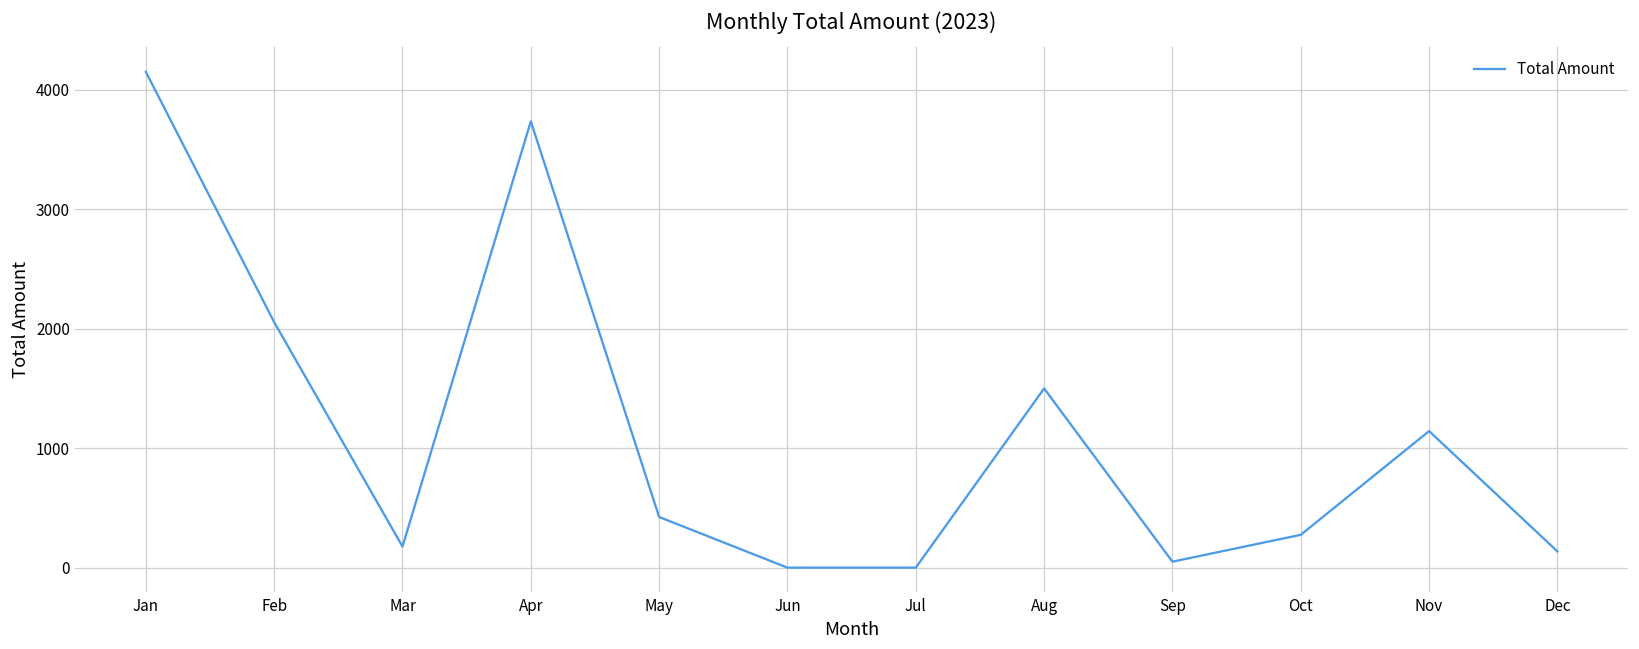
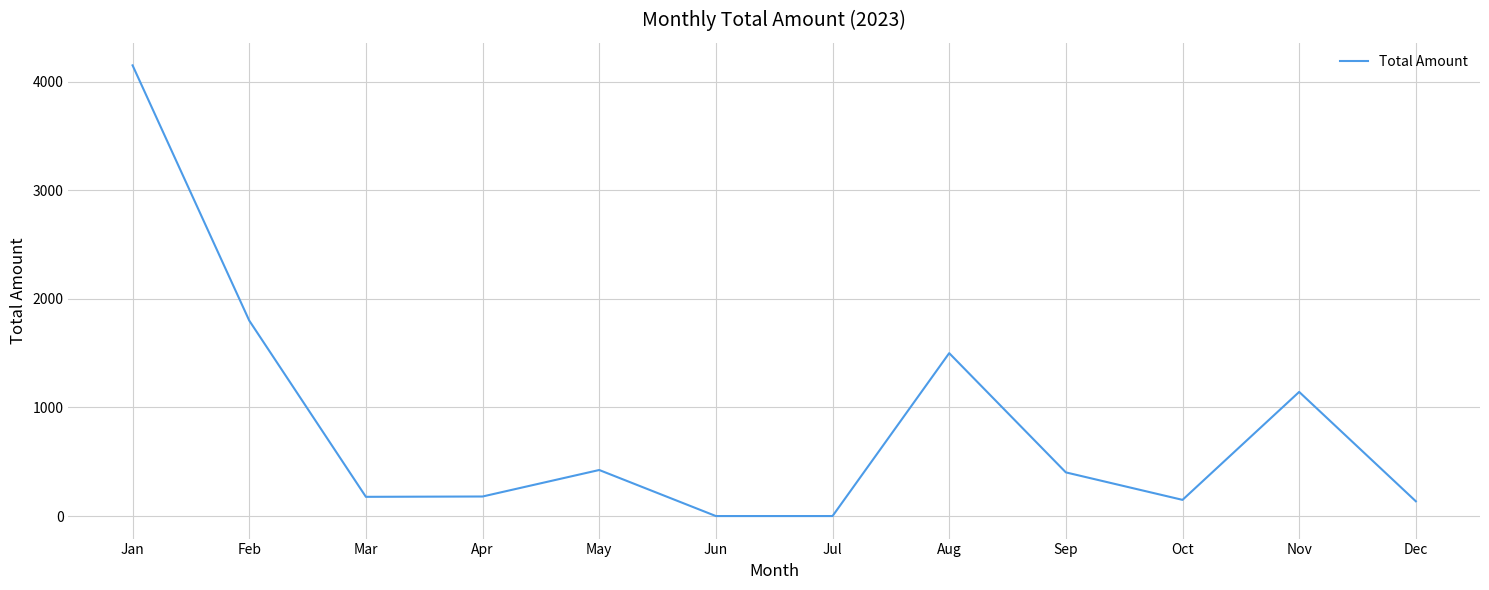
Feb: 2060 -> 1800
Apr: 3740 -> 180
Sep: 50 -> 400
Oct: 280 -> 150
